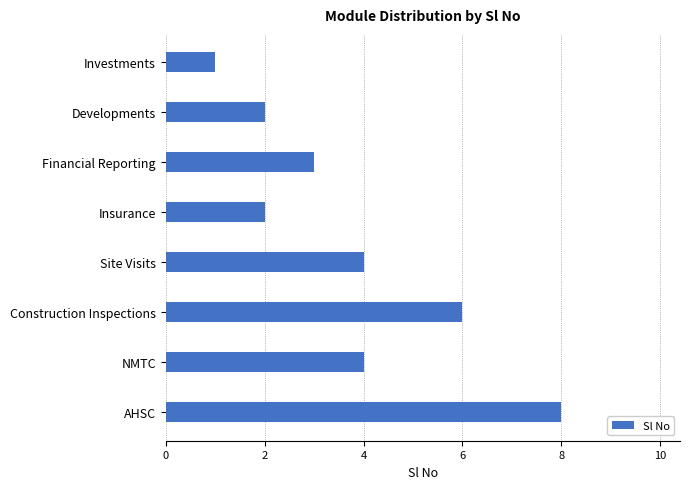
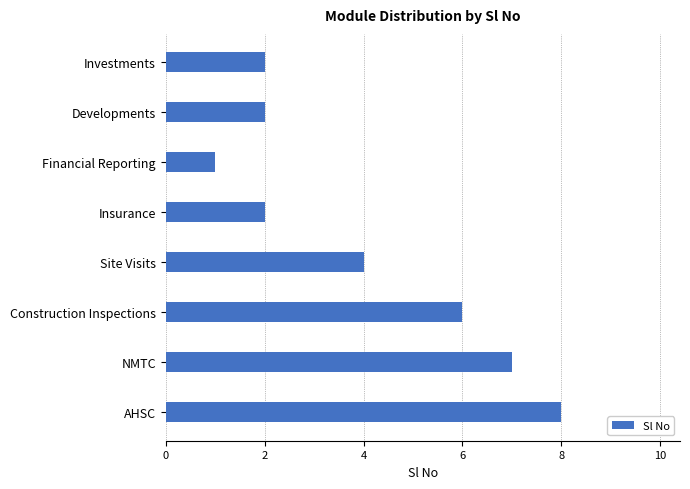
Investments: 1 -> 2
Financial Reporting: 3 -> 1
NMTC: 4 -> 7
